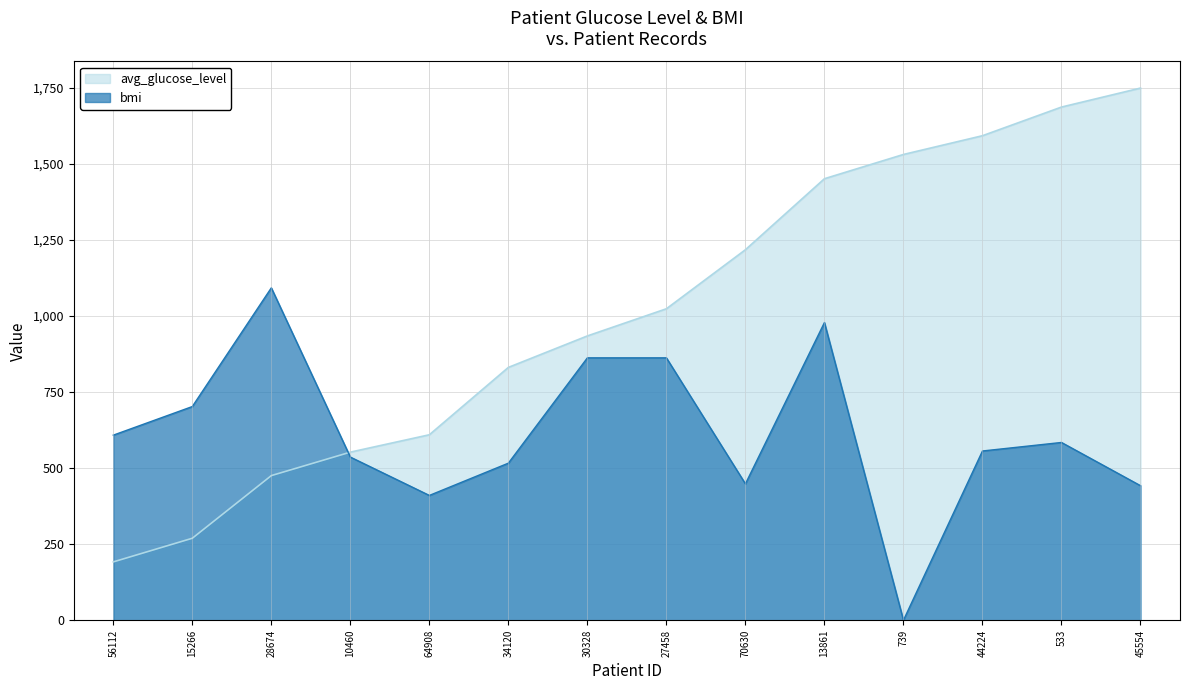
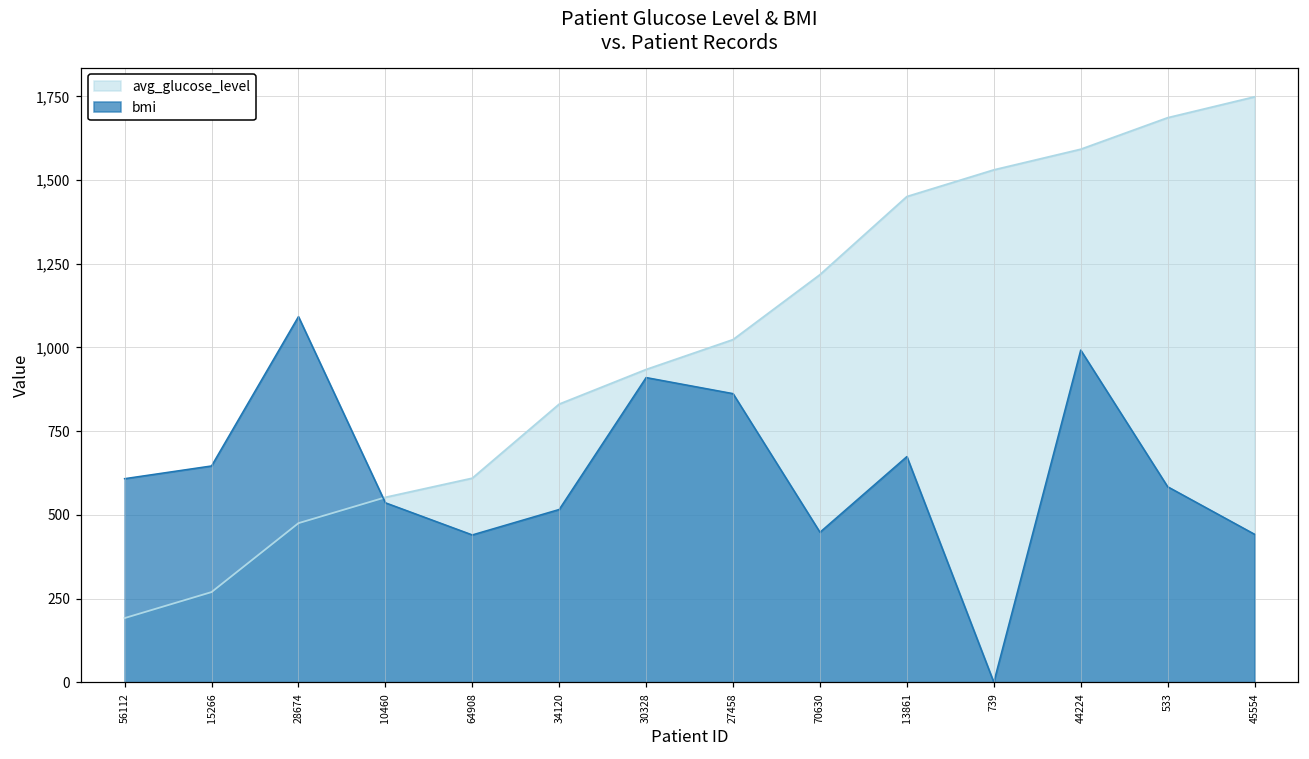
bmi, 15266: 700 -> 650
bmi, 64908: 410 -> 440
bmi, 30328: 860 -> 910
bmi, 13861: 980 -> 670
bmi, 44224: 560 -> 990
